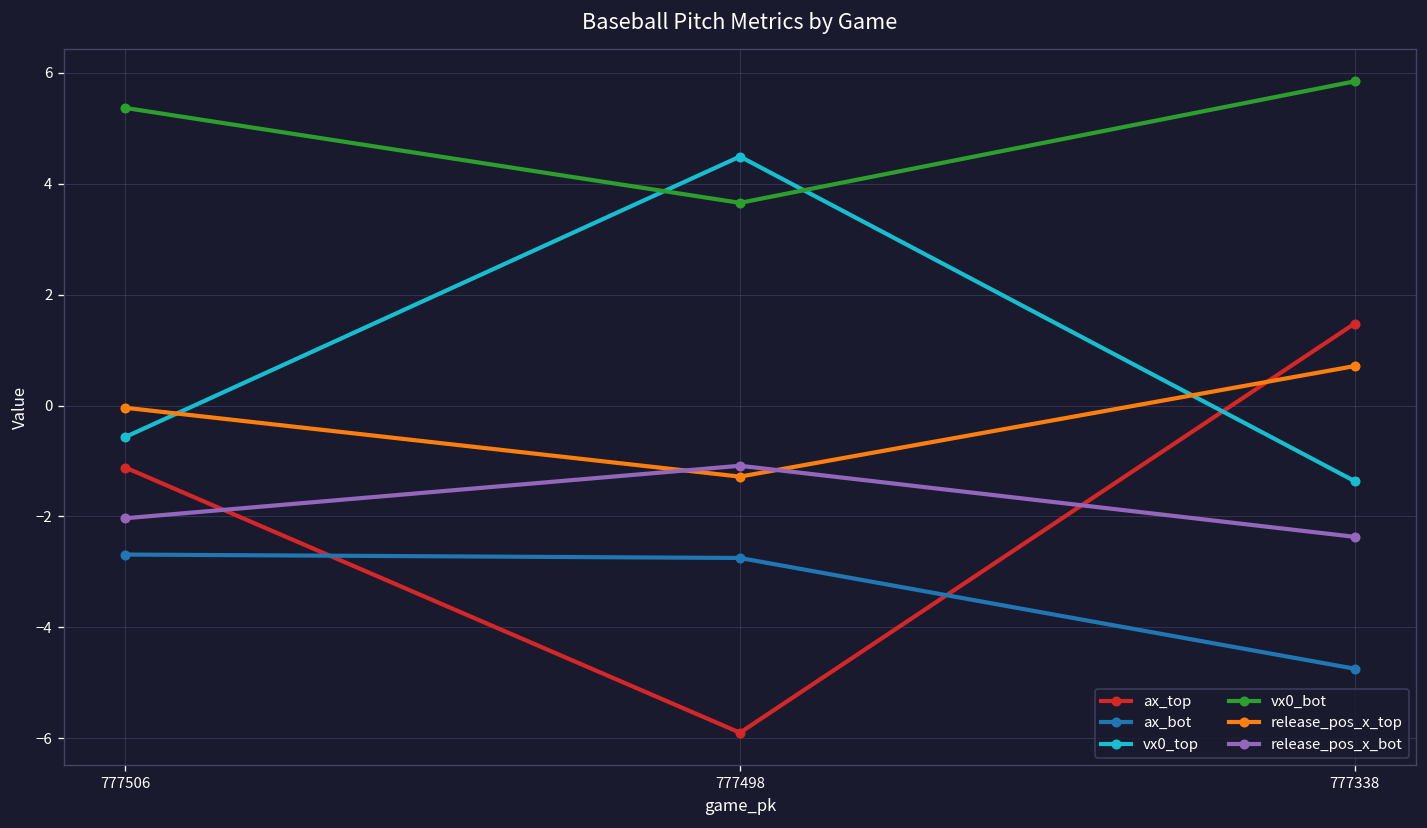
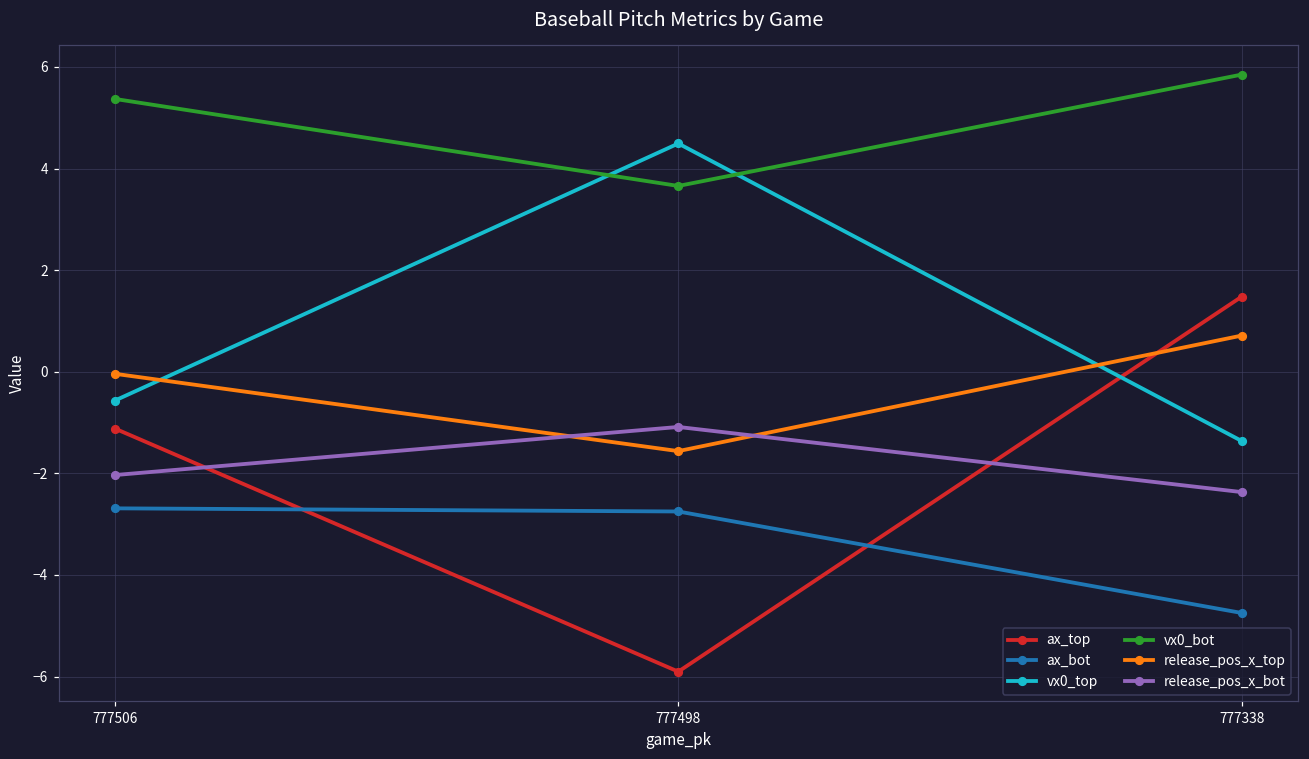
release_pos_x_top, 777498: -1.3 -> -1.6
